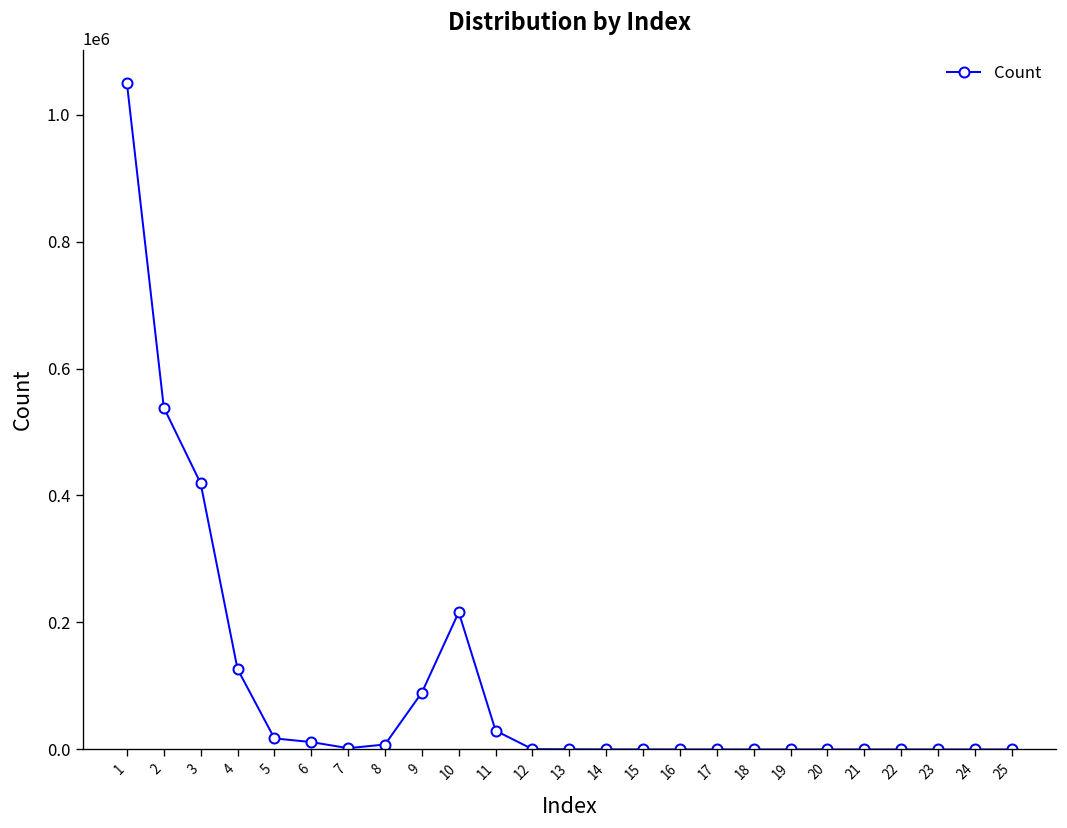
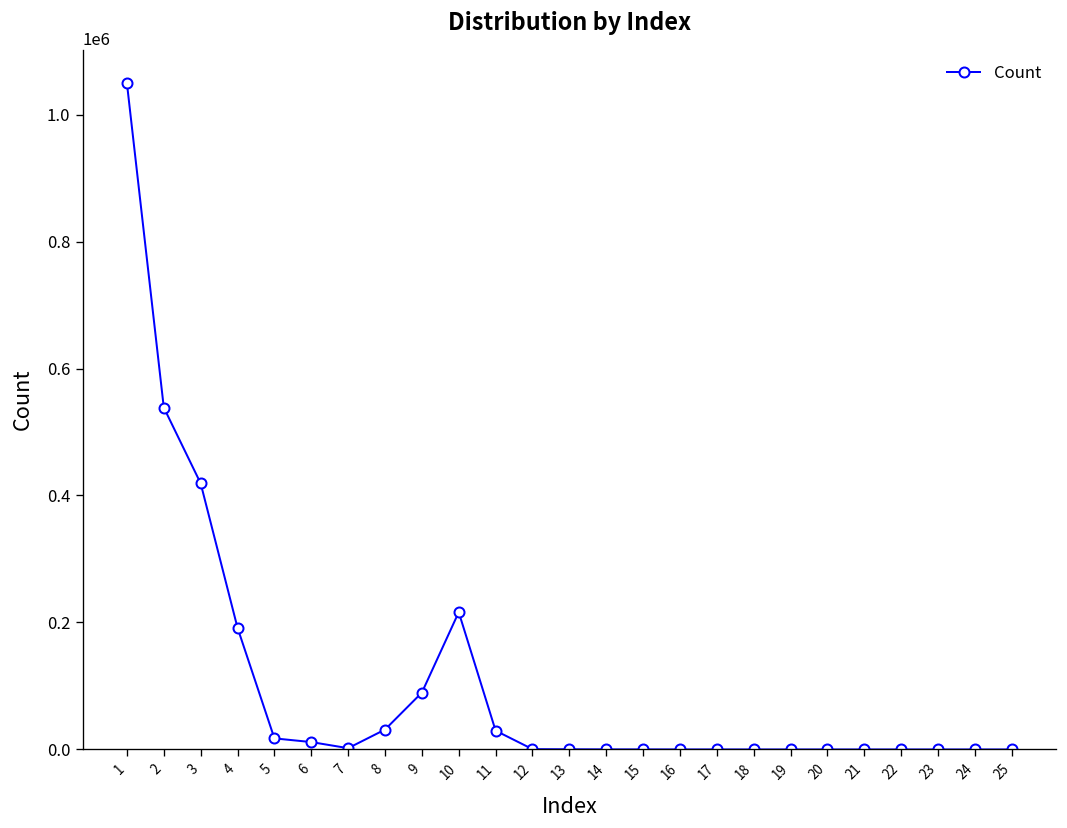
4: 130000 -> 190000
8: 10000 -> 30000
